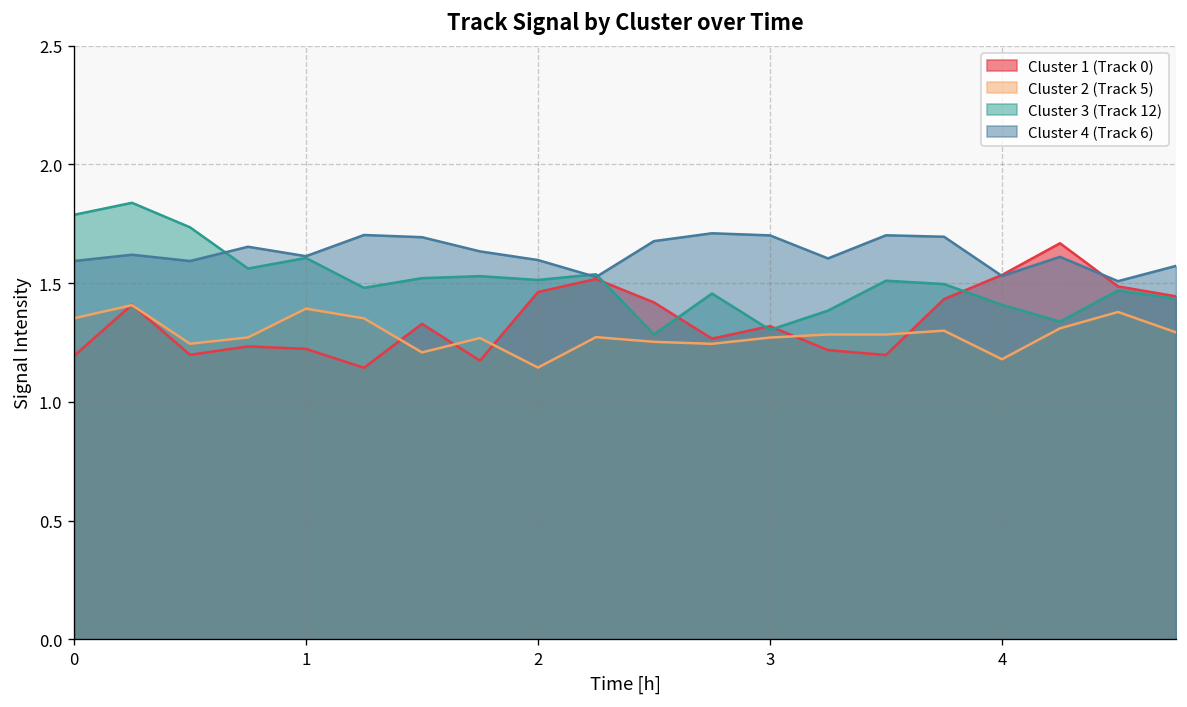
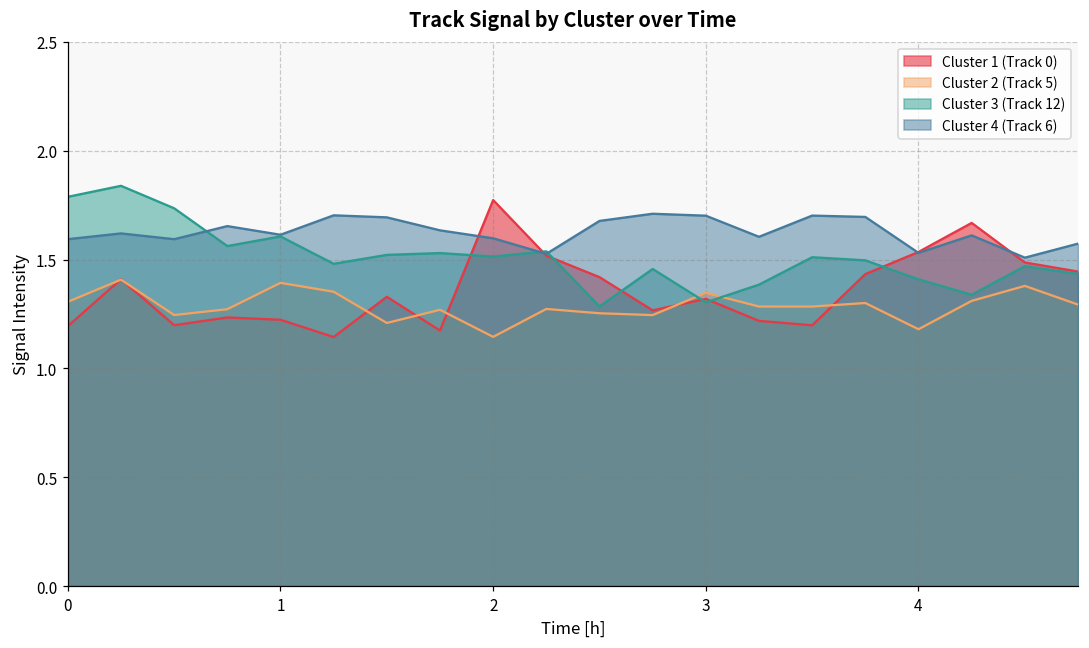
Cluster 2 (Track 5), 0: 1.35 -> 1.31
Cluster 1 (Track 0), 2: 1.46 -> 1.77
Cluster 2 (Track 5), 3: 1.27 -> 1.35
